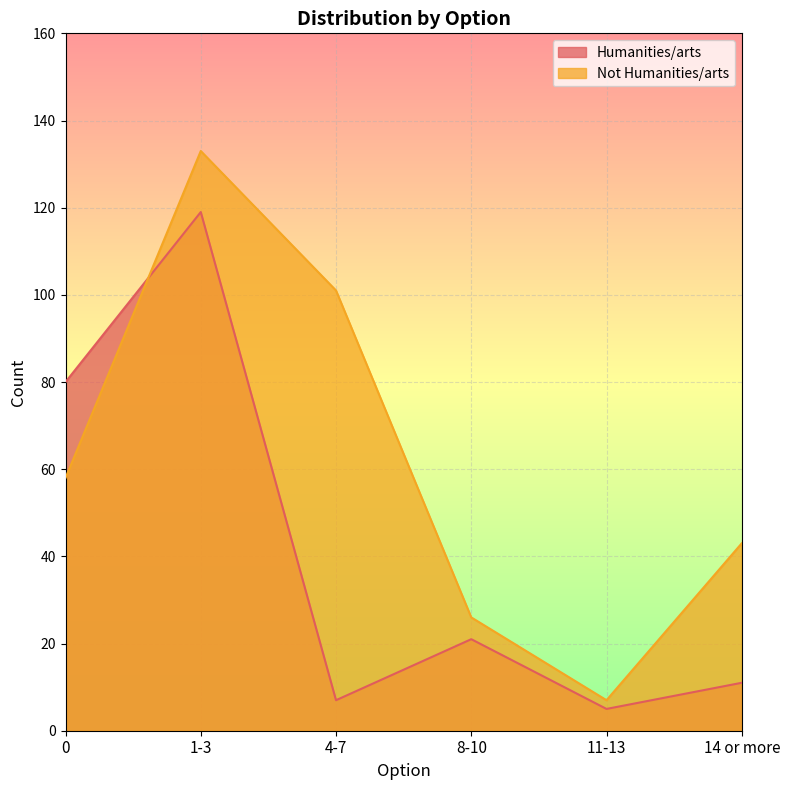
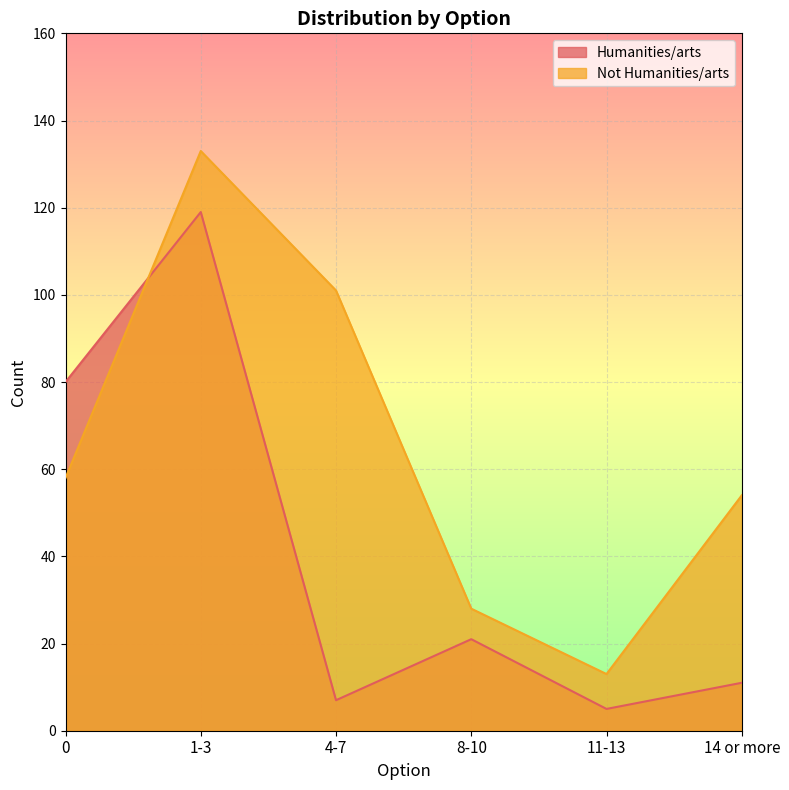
Not Humanities/arts, 8-10: 26 -> 28
Not Humanities/arts, 11-13: 7 -> 13
Not Humanities/arts, 14 or more: 43 -> 54
